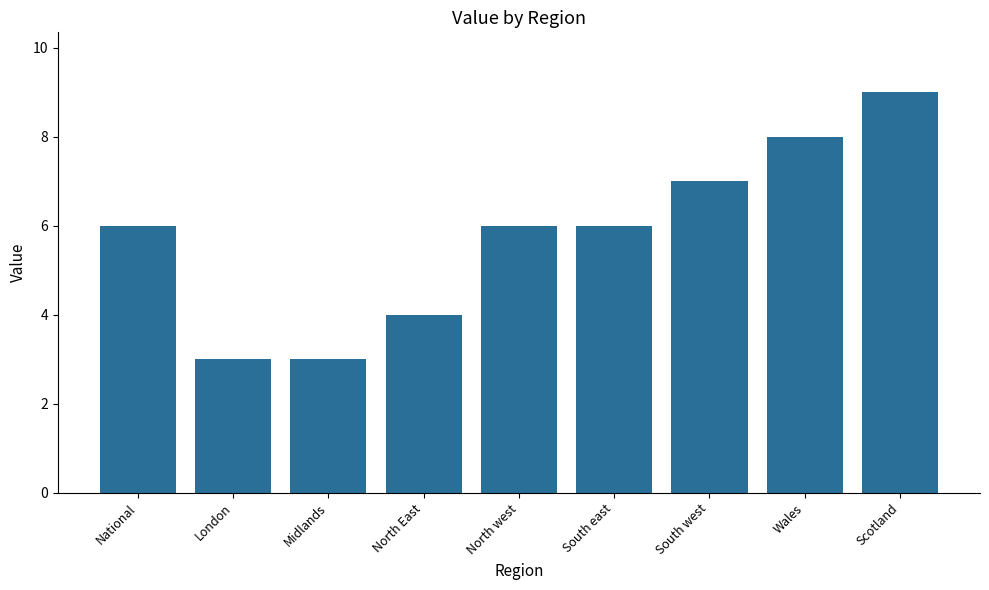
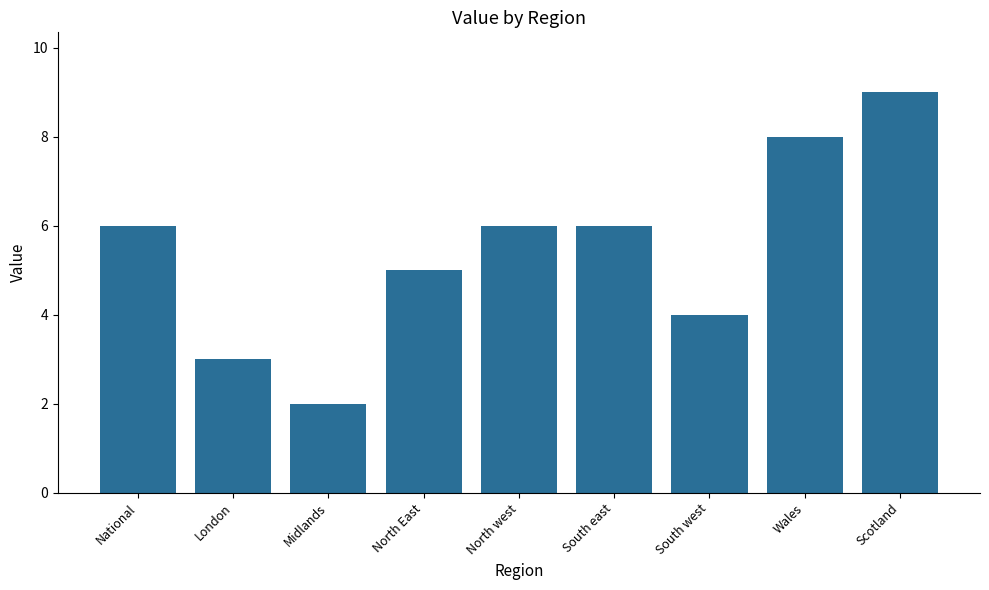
Midlands: 3 -> 2
North East: 4 -> 5
South west: 7 -> 4
